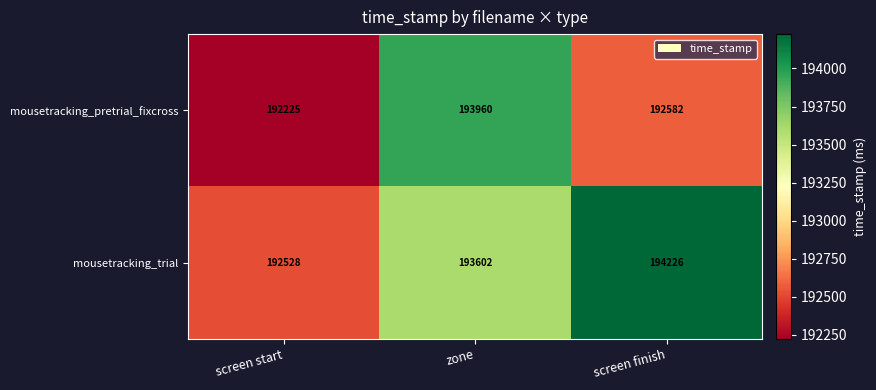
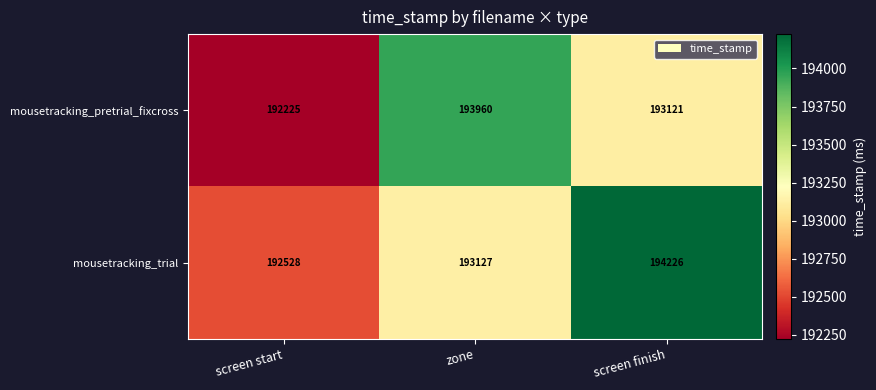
mousetracking_pretrial_fixcross, screen finish: 192582 -> 193121
mousetracking_trial, zone: 193602 -> 193127
